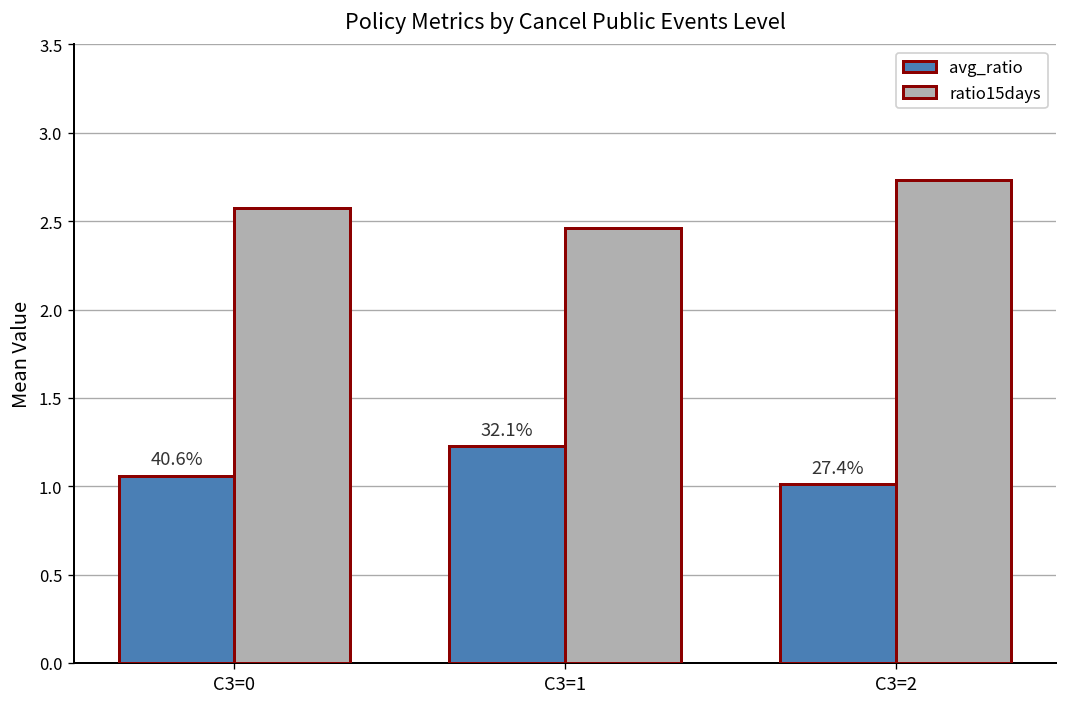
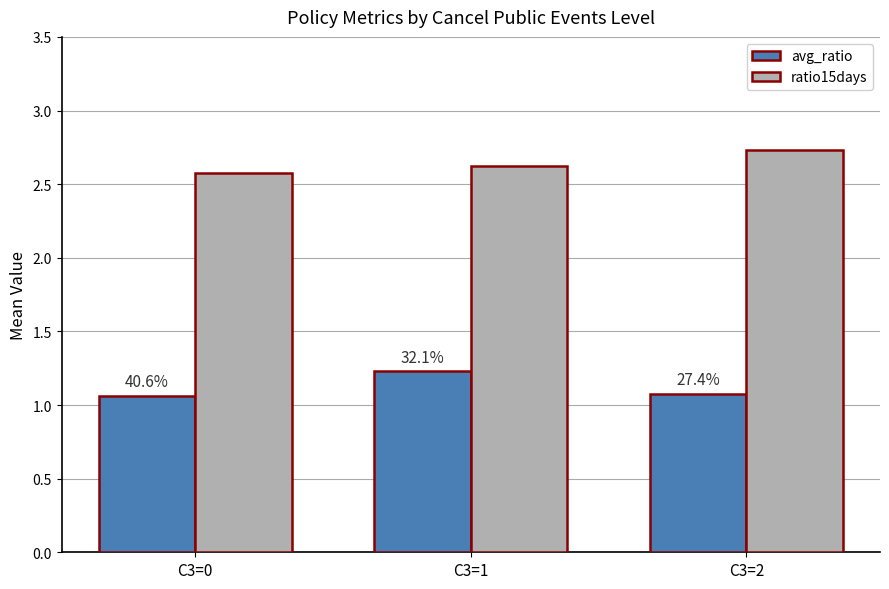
ratio15days, C3=1: 2.46 -> 2.63
avg_ratio, C3=2: 1.01 -> 1.07
